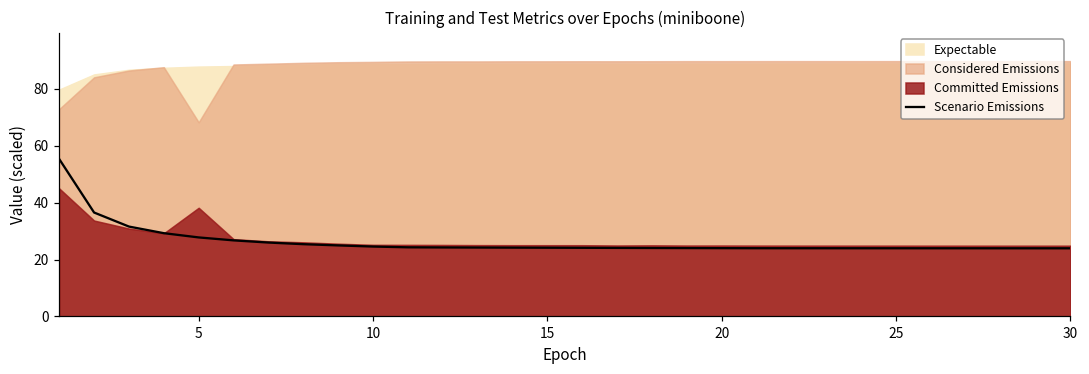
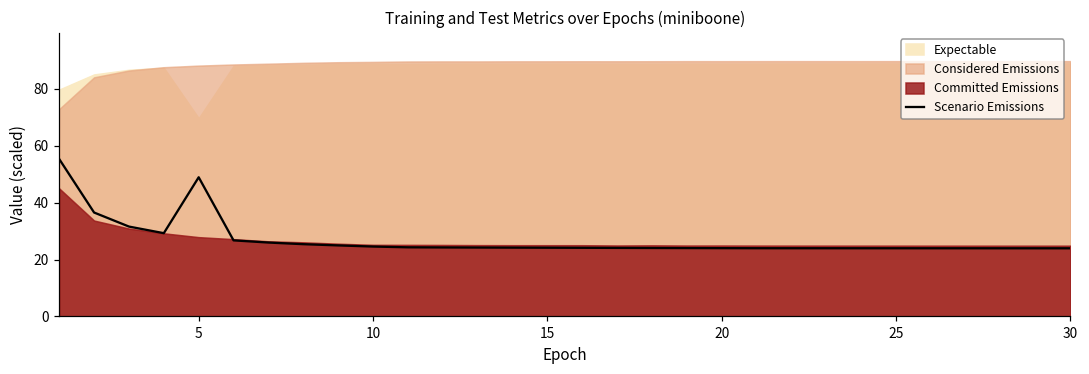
Scenario Emissions, 5: 28 -> 49
Expectable, 5: 88 -> 70
Considered Emissions, 5: 68 -> 88
Committed Emissions, 5: 38 -> 28
